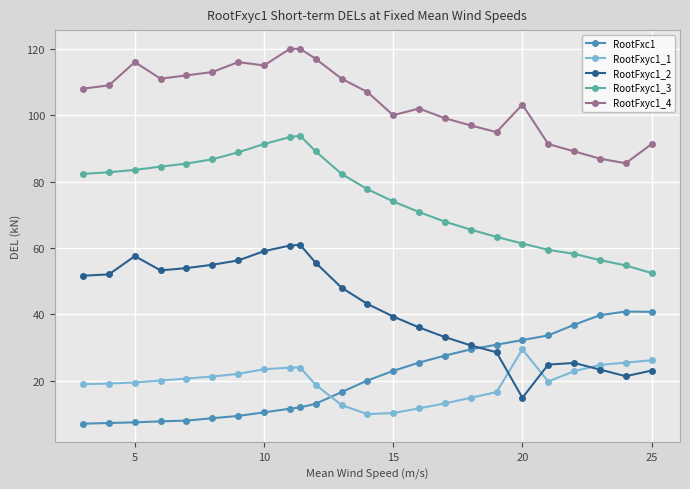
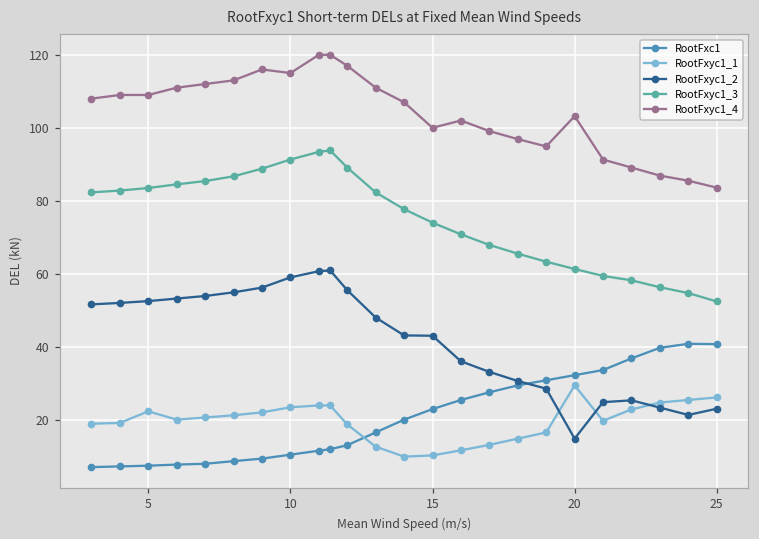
RootFxyc1_1, 5: 19 -> 22
RootFxyc1_2, 5: 58 -> 53
RootFxyc1_4, 5: 116 -> 109
RootFxyc1_2, 15: 39 -> 43
RootFxyc1_4, 25: 91 -> 84
